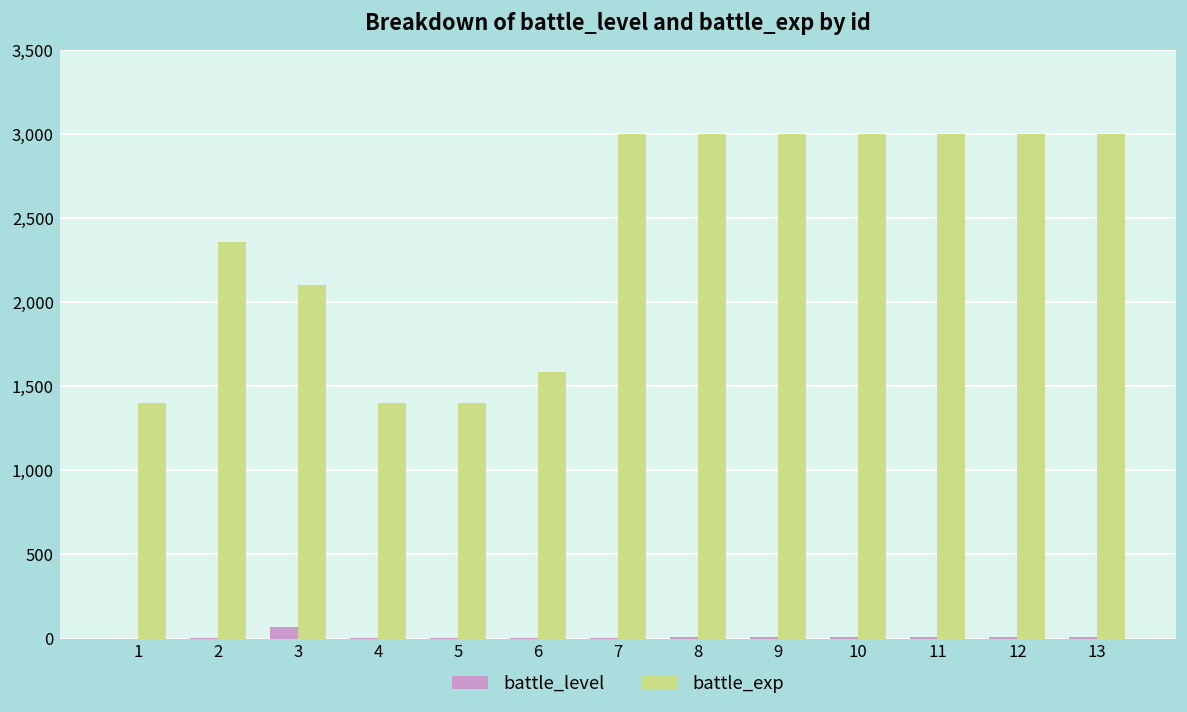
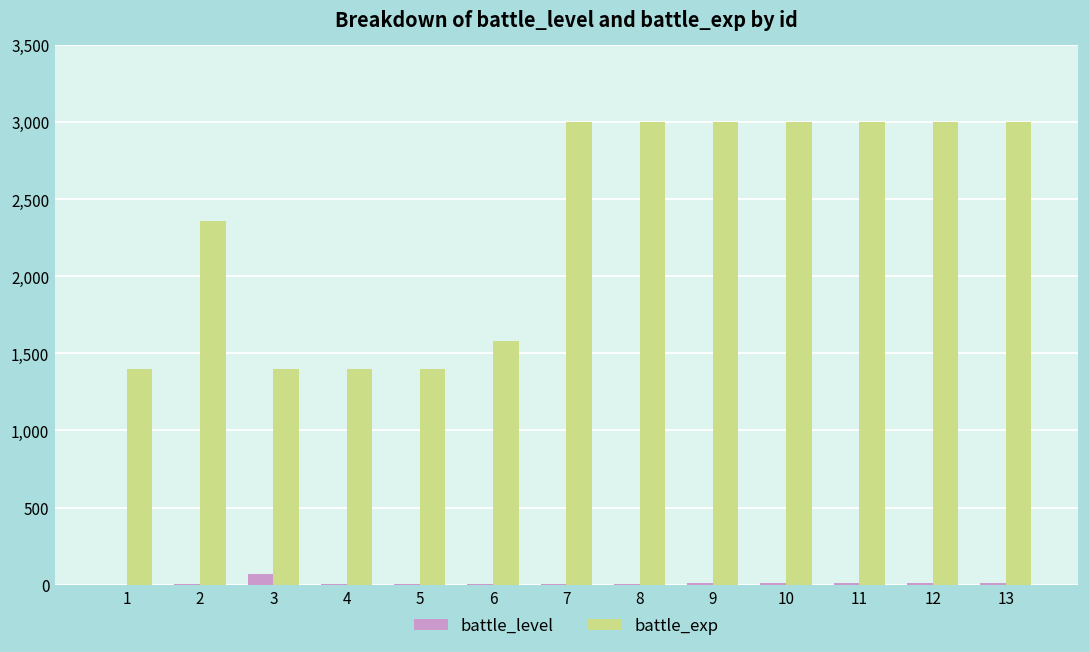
battle_exp, 3: 2,110 -> 1,400
